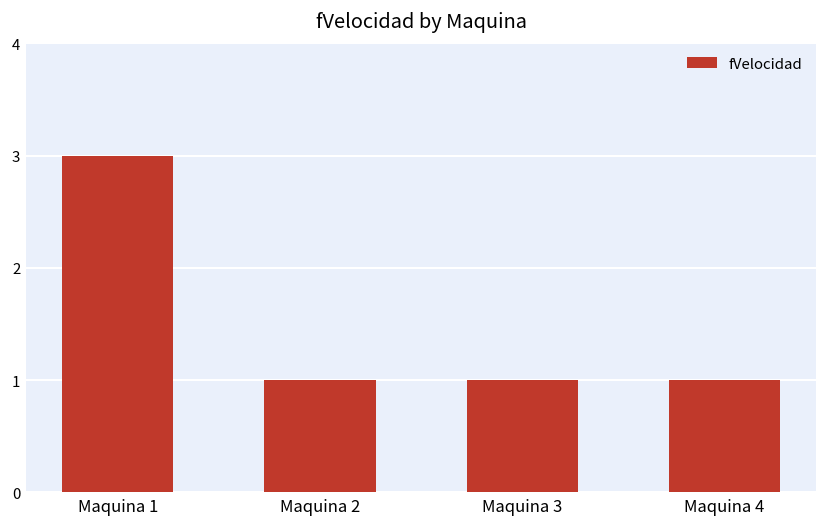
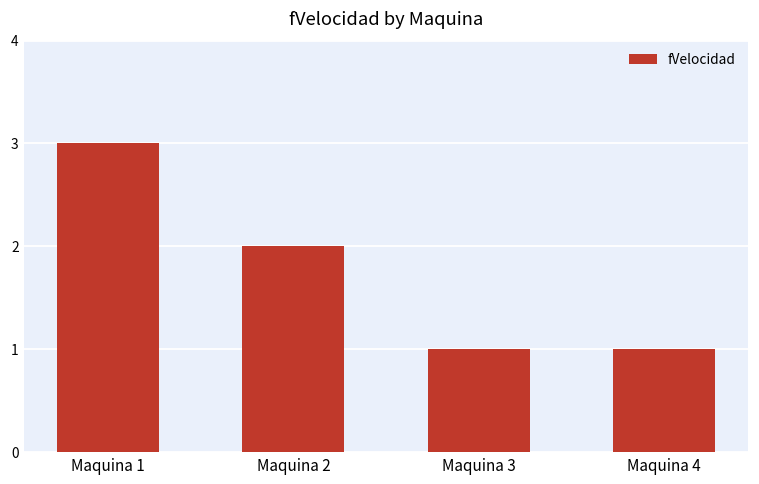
Maquina 2: 1 -> 2
